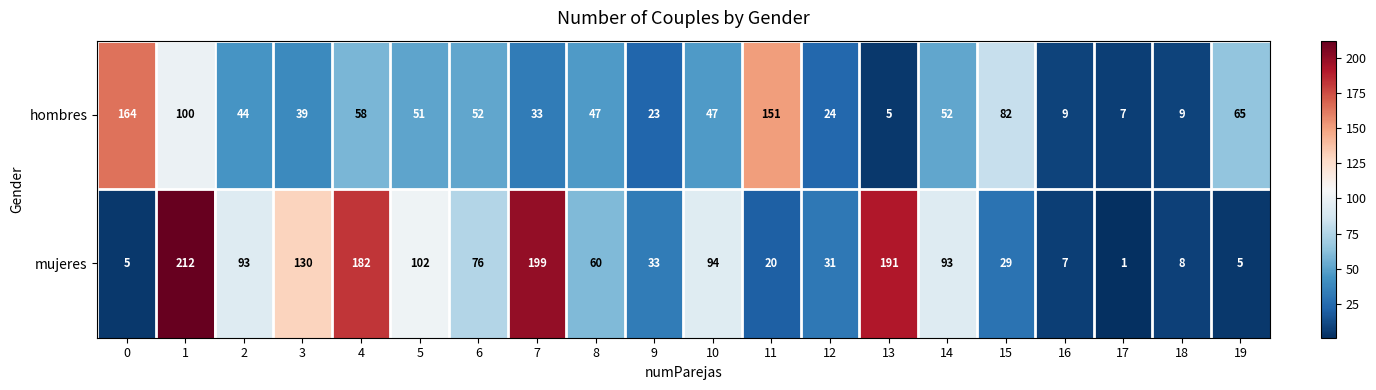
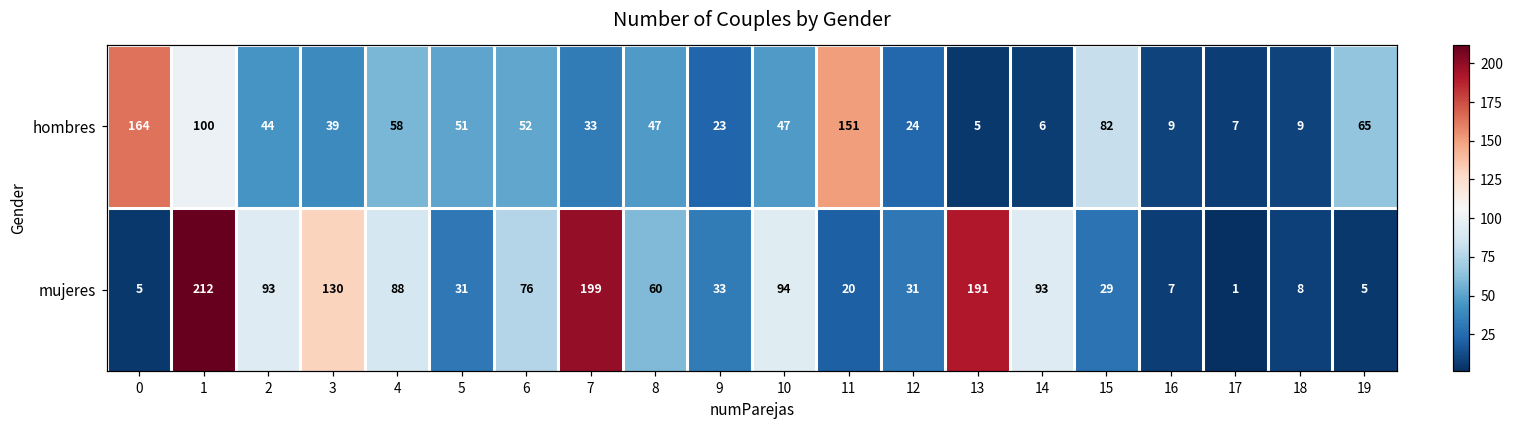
hombres, 14: 52 -> 6
mujeres, 4: 182 -> 88
mujeres, 5: 102 -> 31
